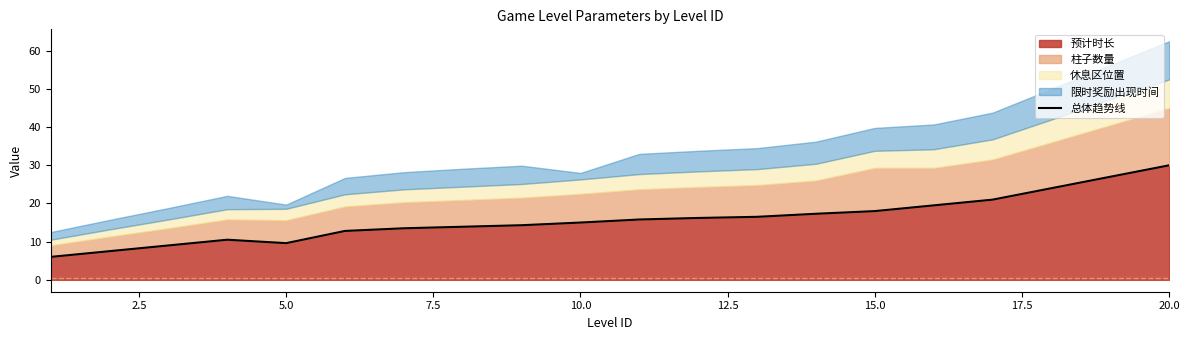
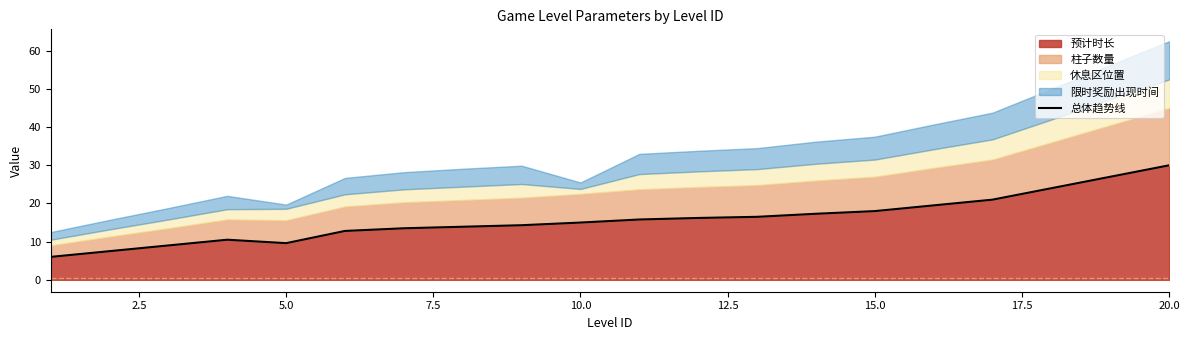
休息区位置, 10.0: 4 -> 1
柱子数量, 15.0: 11 -> 9
